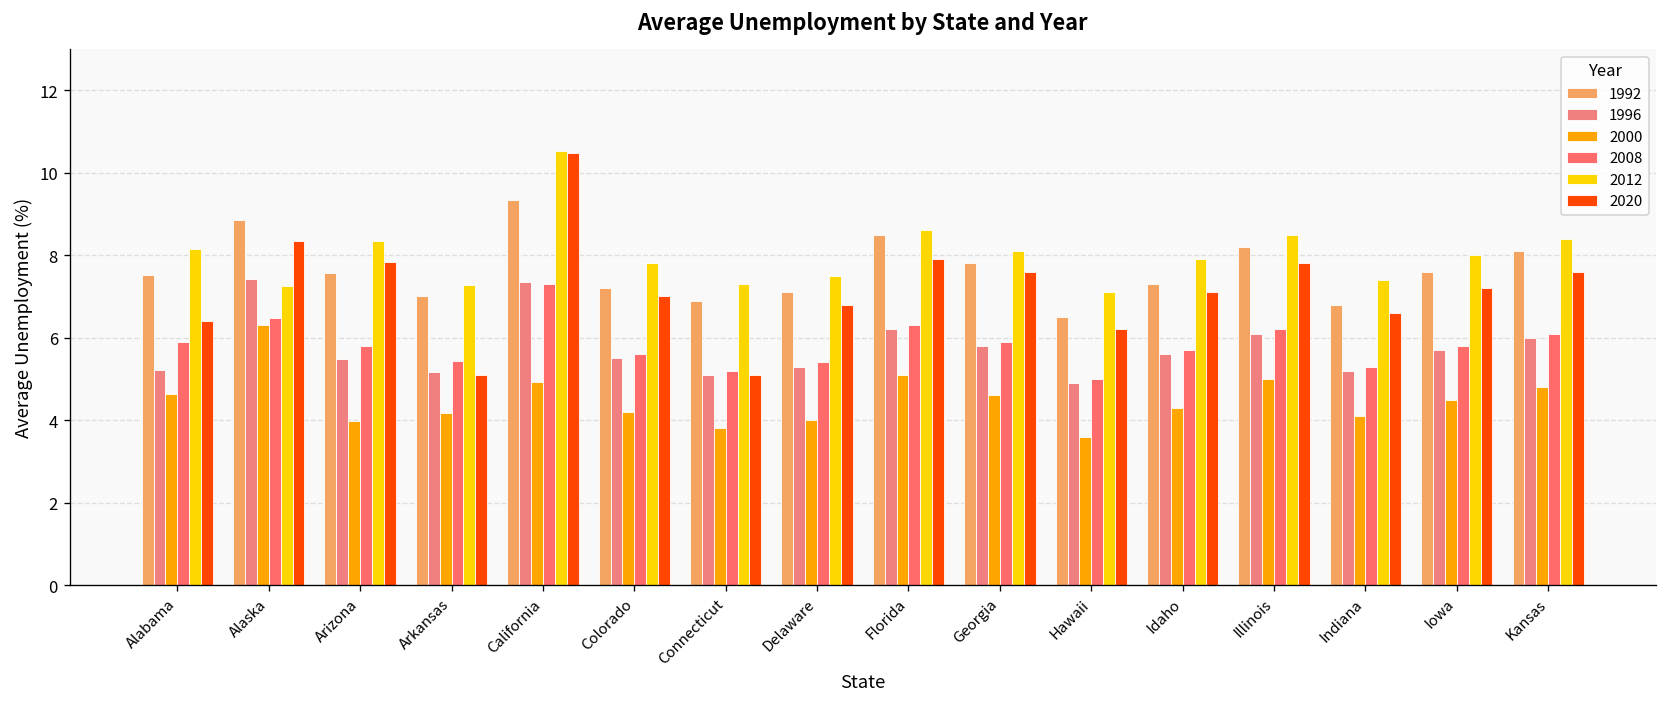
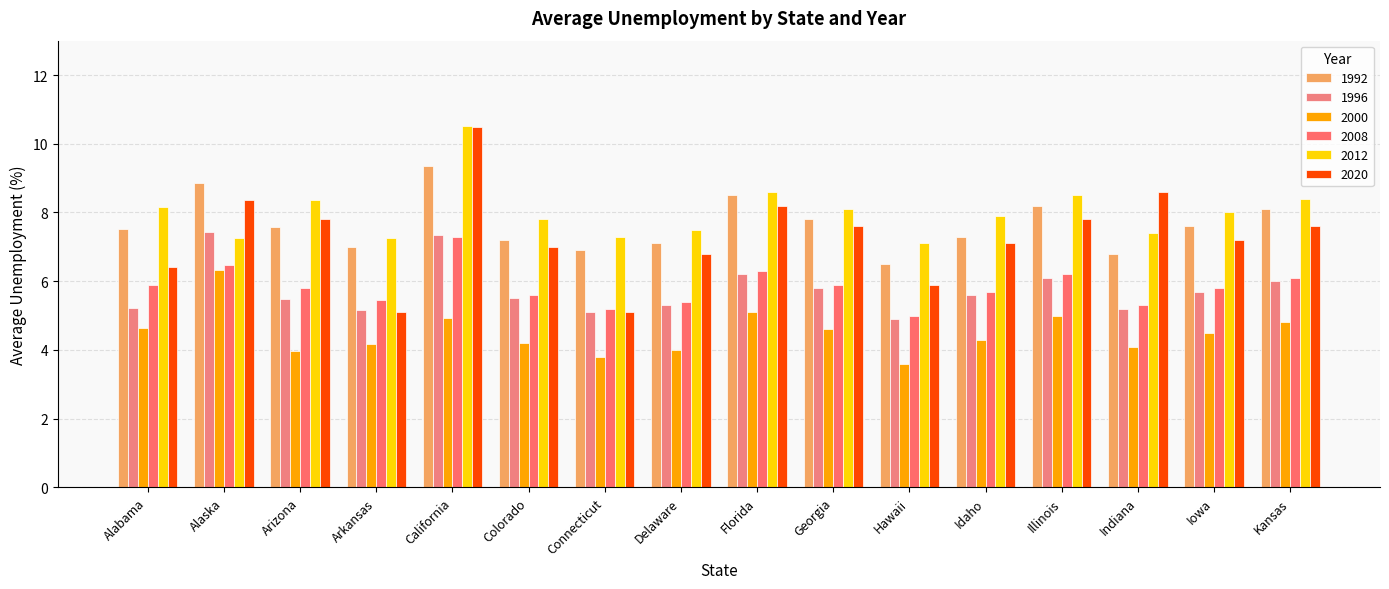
2020, Florida: 7.9 -> 8.2
2020, Hawaii: 6.2 -> 5.9
2020, Indiana: 6.6 -> 8.6
